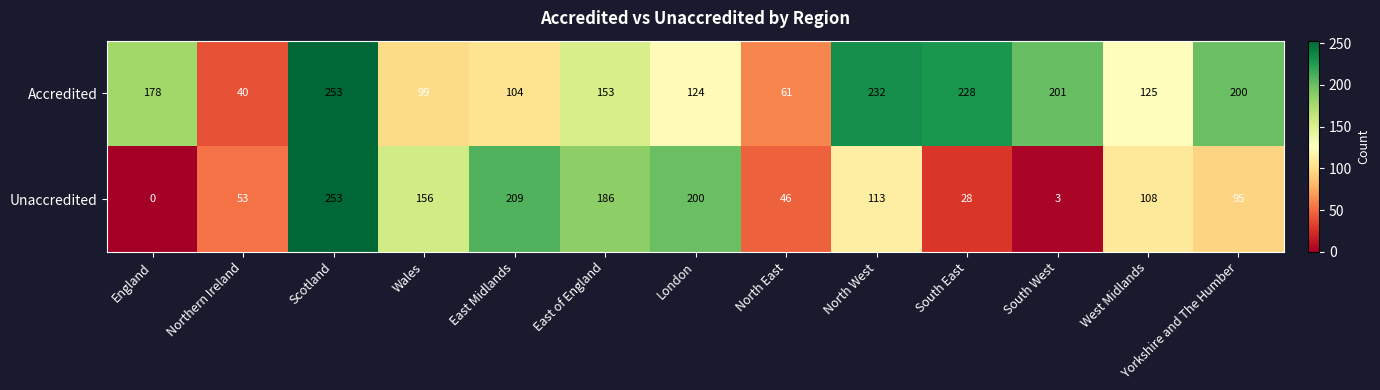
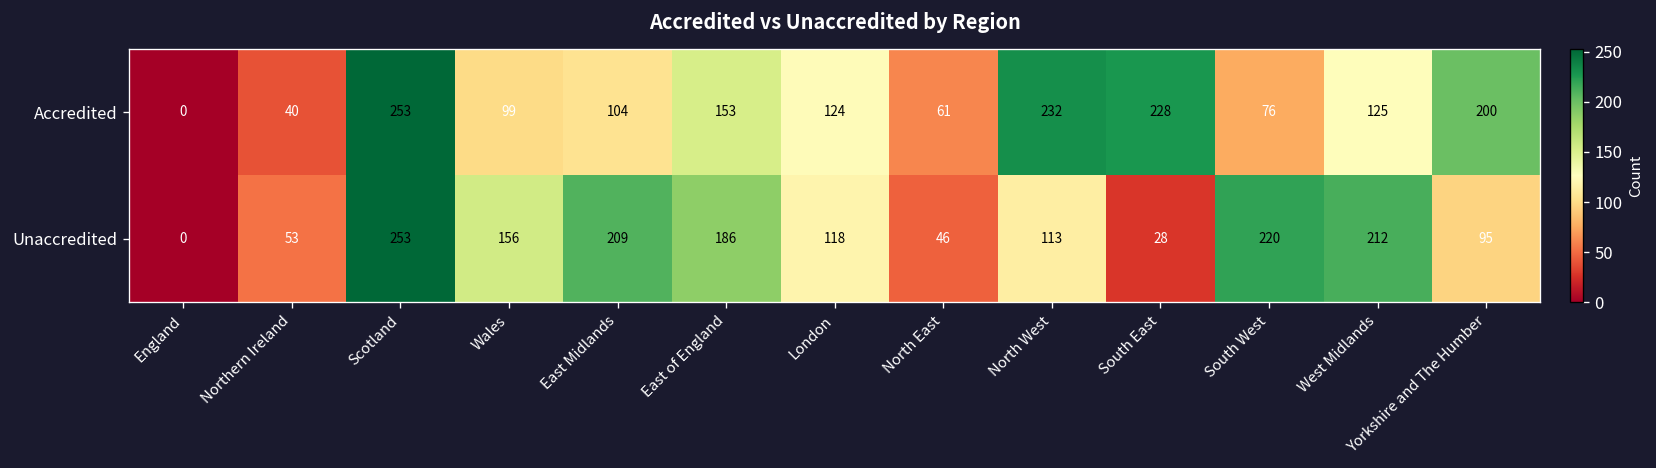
Accredited, England: 178 -> 0
Accredited, South West: 201 -> 76
Unaccredited, London: 200 -> 118
Unaccredited, South West: 3 -> 220
Unaccredited, West Midlands: 108 -> 212
